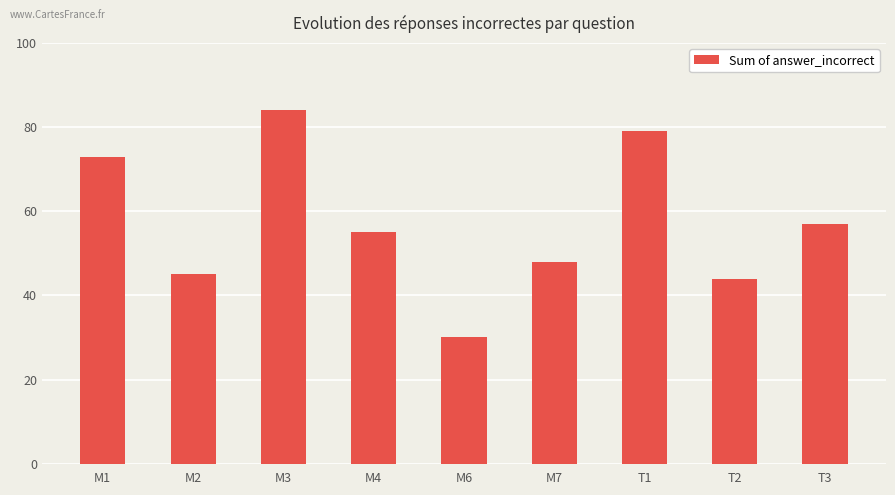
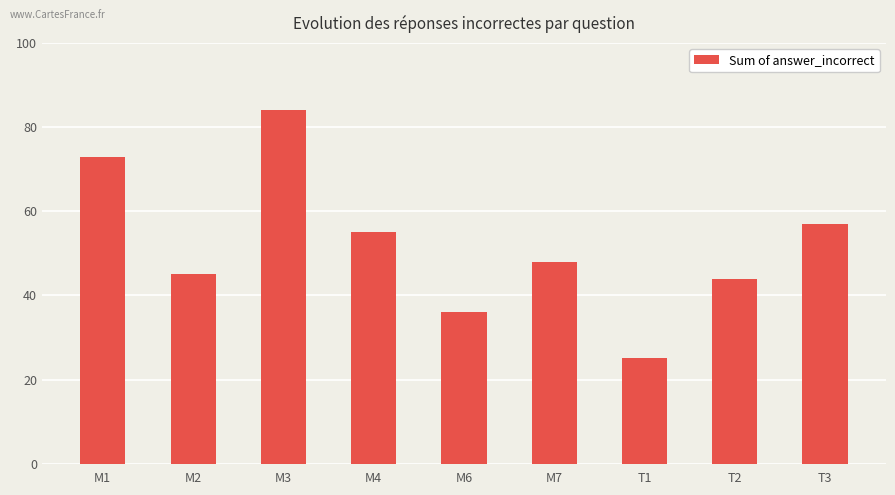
M6: 30 -> 36
T1: 79 -> 25
